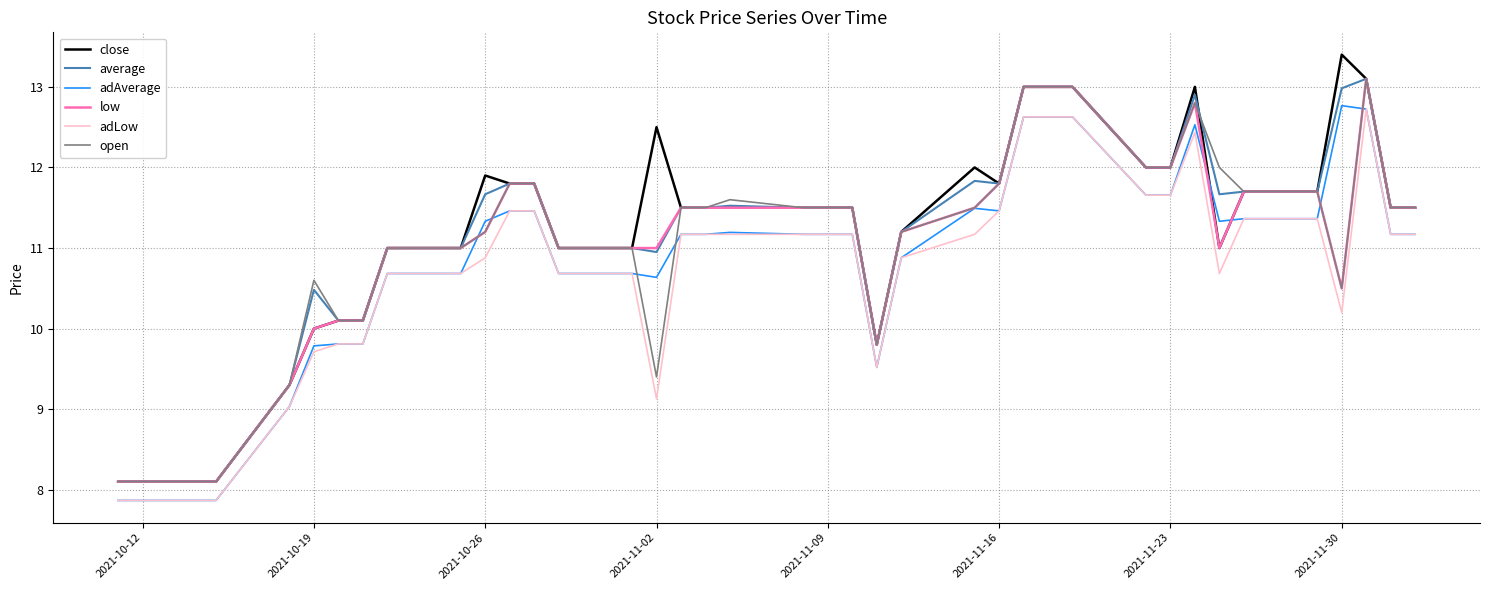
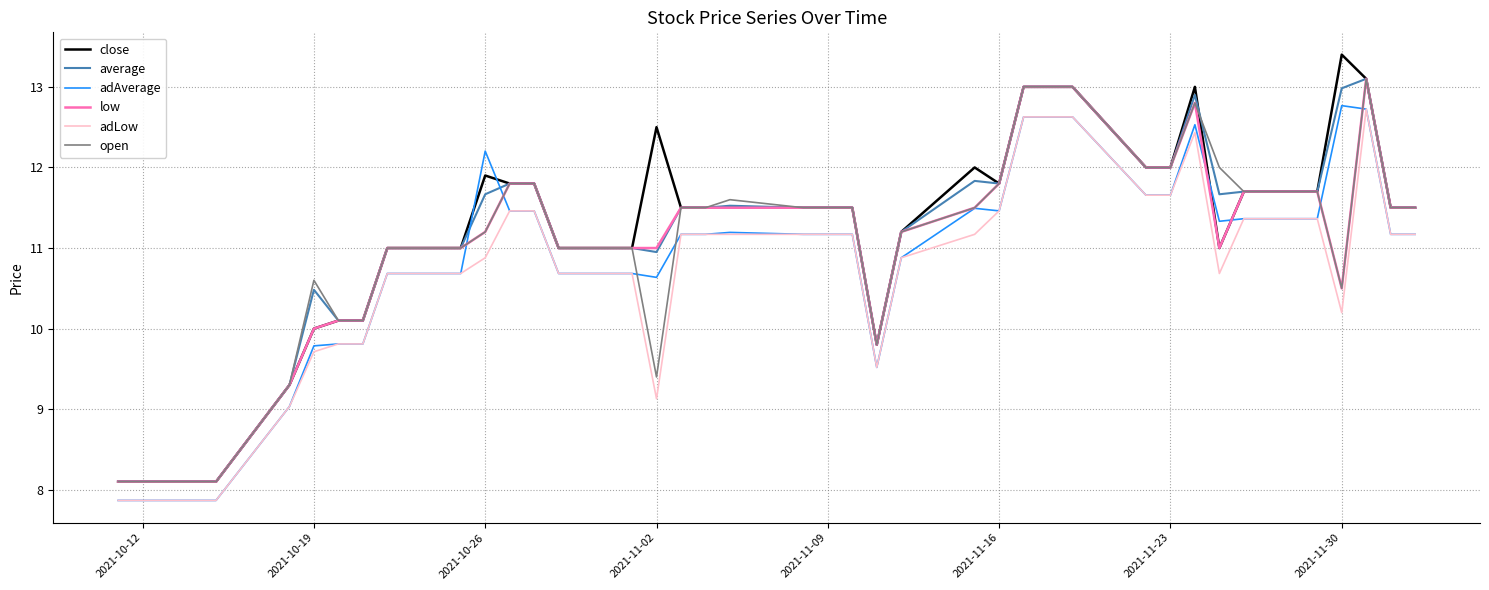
adAverage, 2021-10-26: 11.3 -> 12.2
